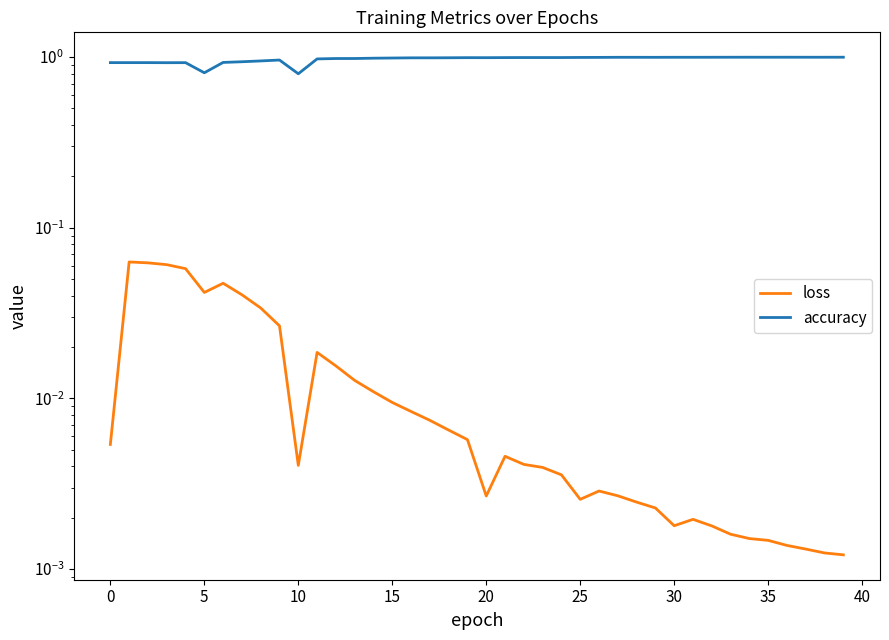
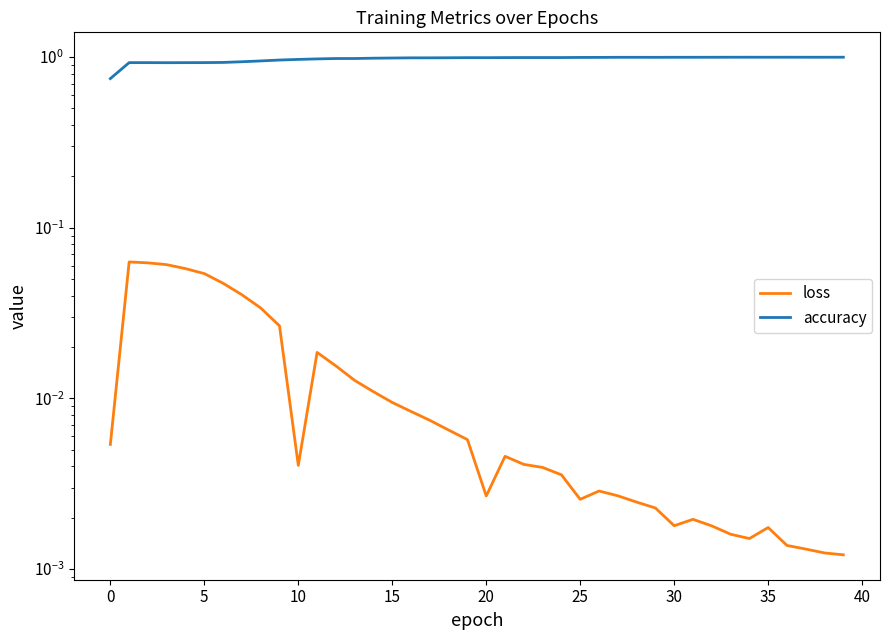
accuracy, 0: 0.9 -> 0.7
loss, 5: 0.042 -> 0.054
accuracy, 5: 0.8 -> 0.9
accuracy, 10: 0.8 -> 1.0
loss, 35: 0.0015 -> 0.0017
